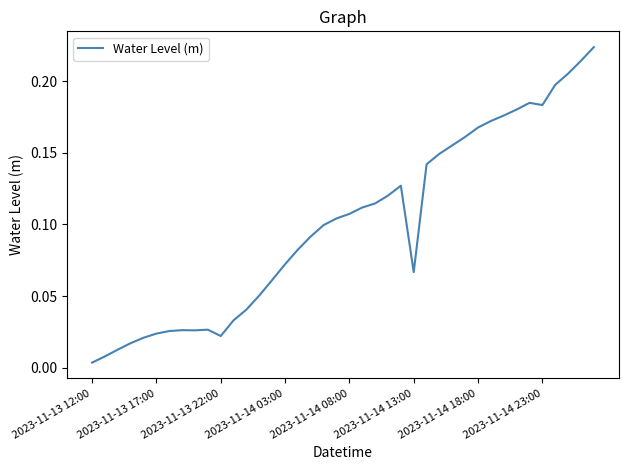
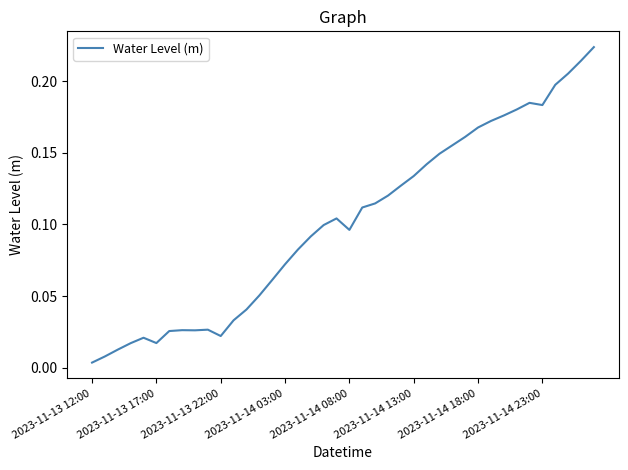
2023-11-13 17:00: 0.024 -> 0.017
2023-11-14 08:00: 0.107 -> 0.096
2023-11-14 13:00: 0.067 -> 0.134
